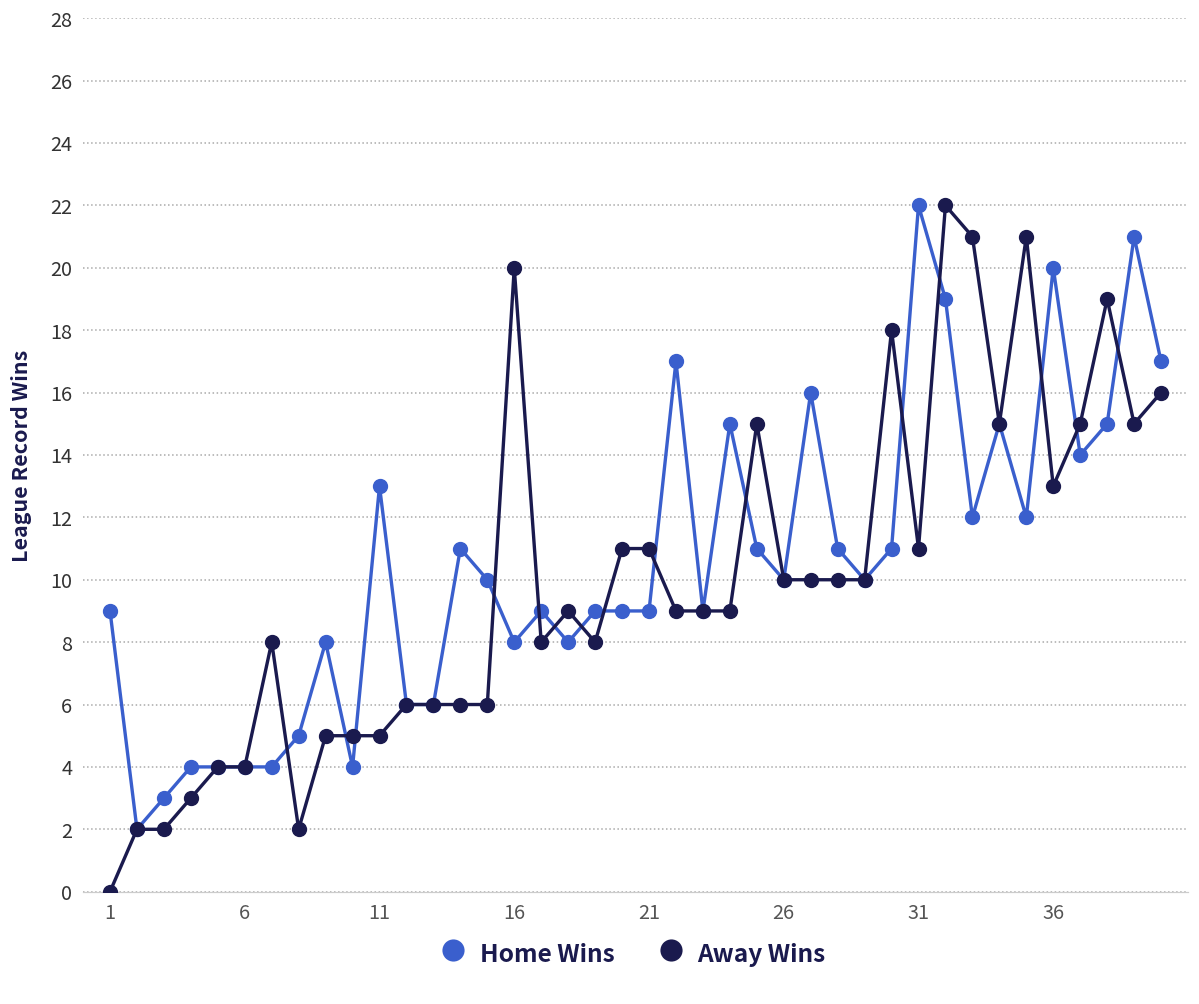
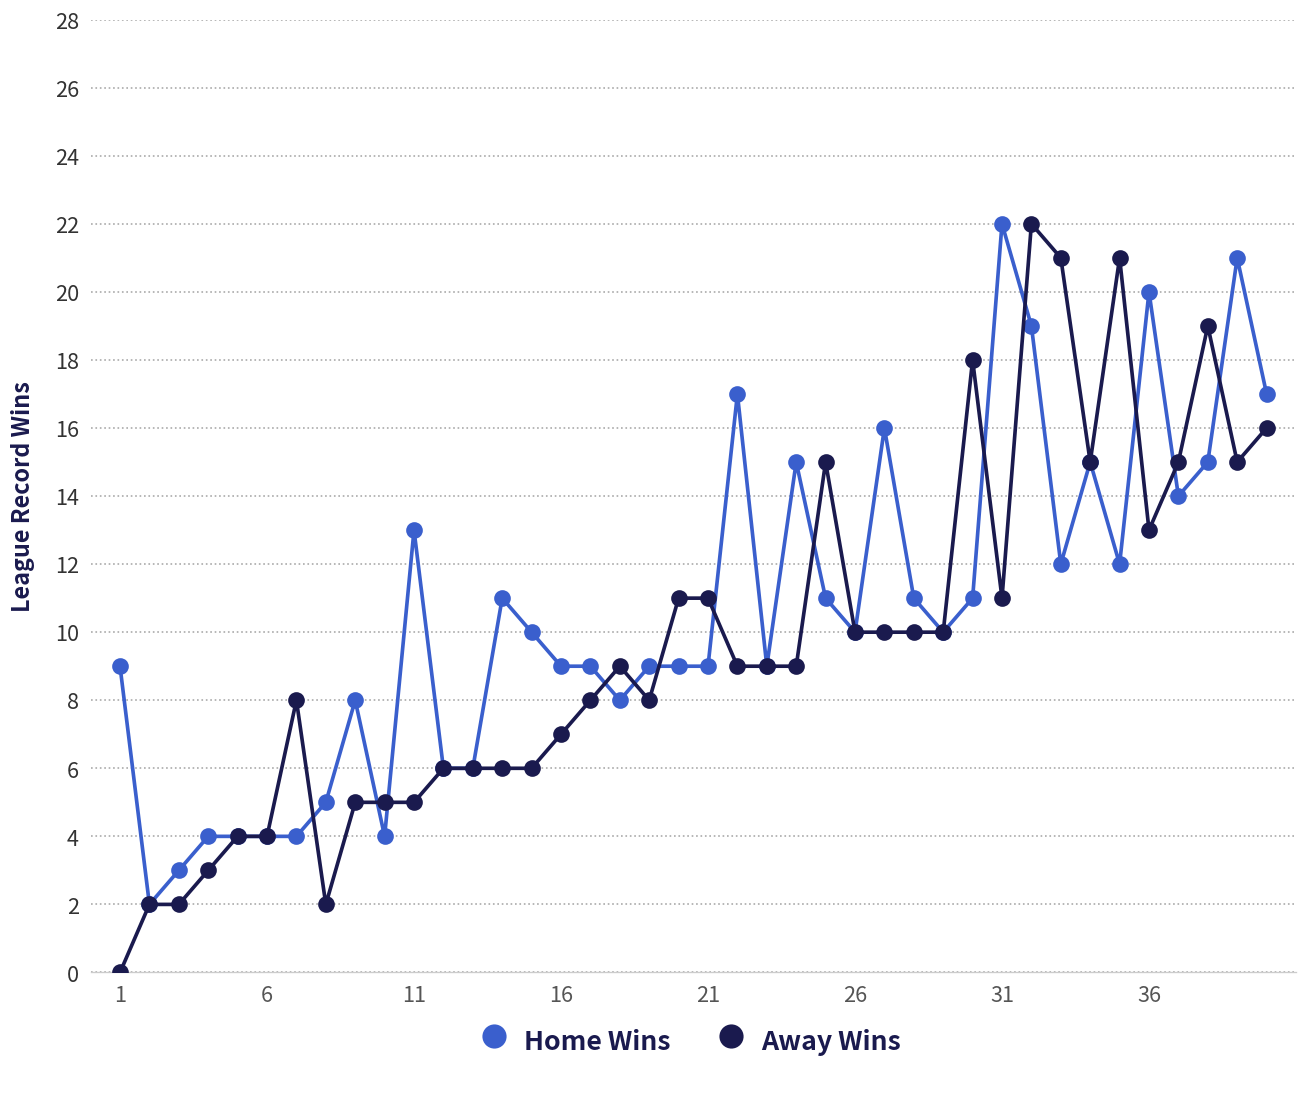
Home Wins, 16: 8 -> 9
Away Wins, 16: 20 -> 7
